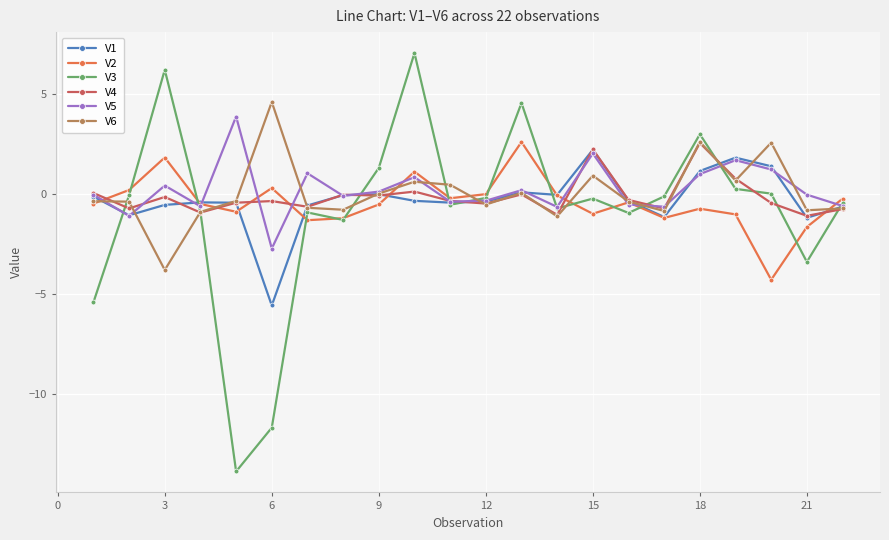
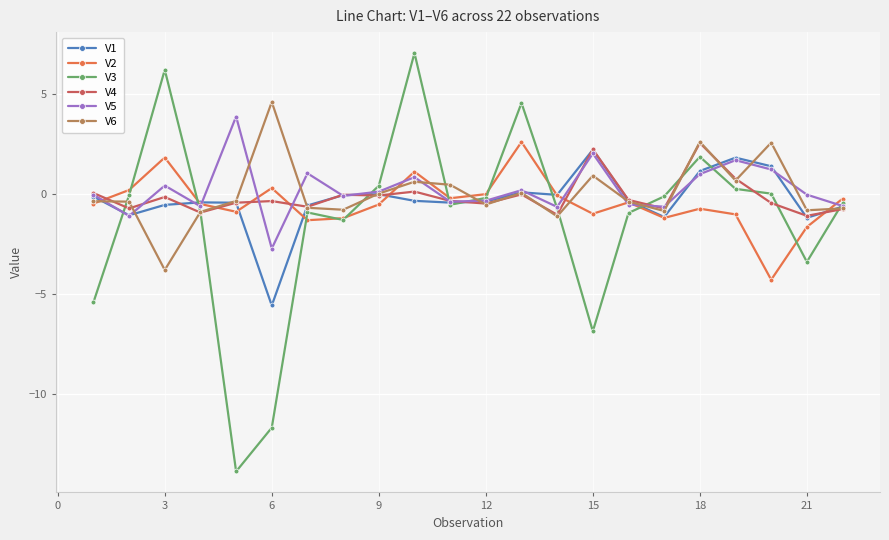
V3, 9: 1.3 -> 0.4
V3, 15: -0.2 -> -6.9
V3, 18: 3.0 -> 1.9
